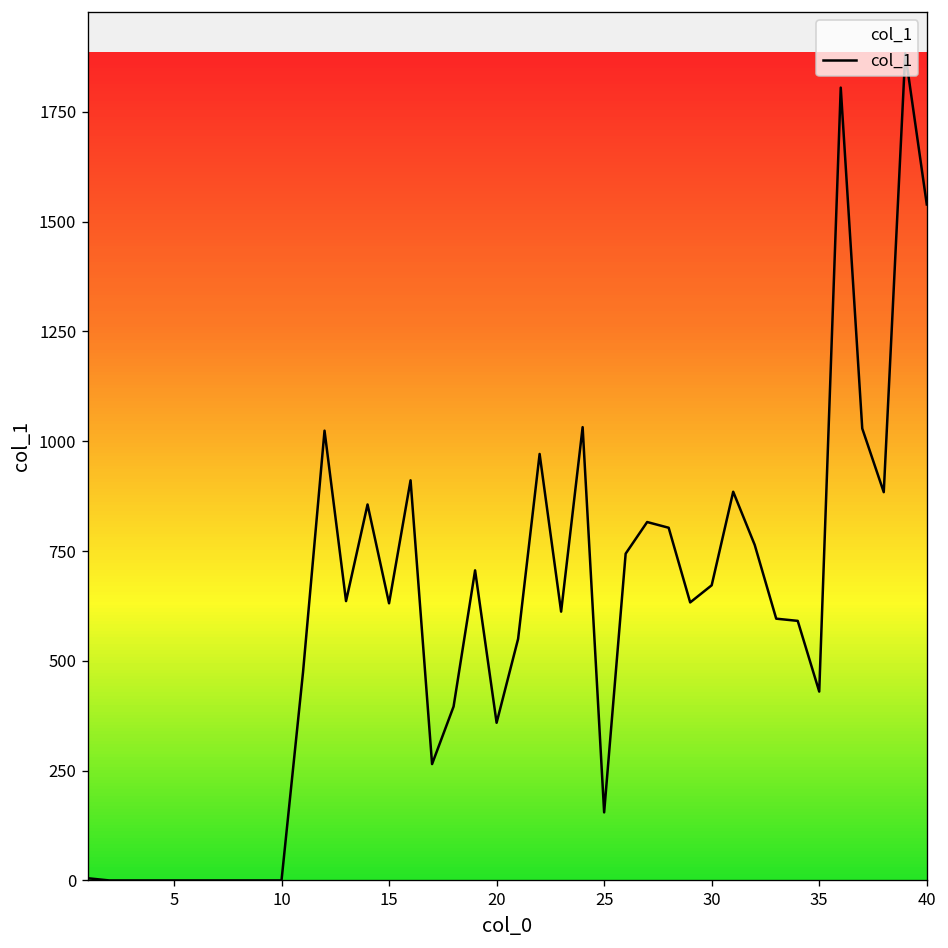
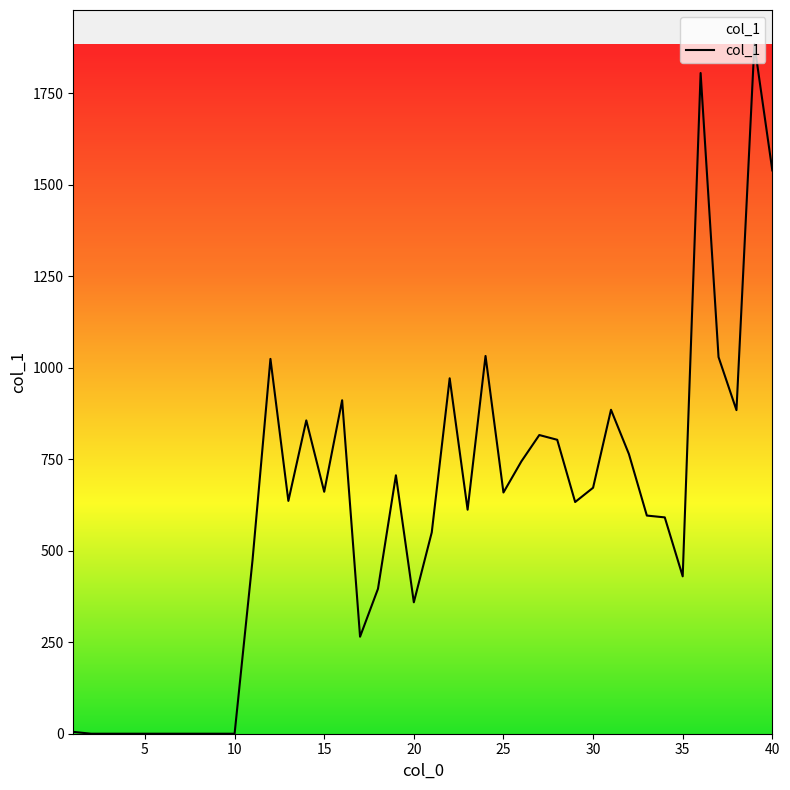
15: 630 -> 660
25: 160 -> 660
